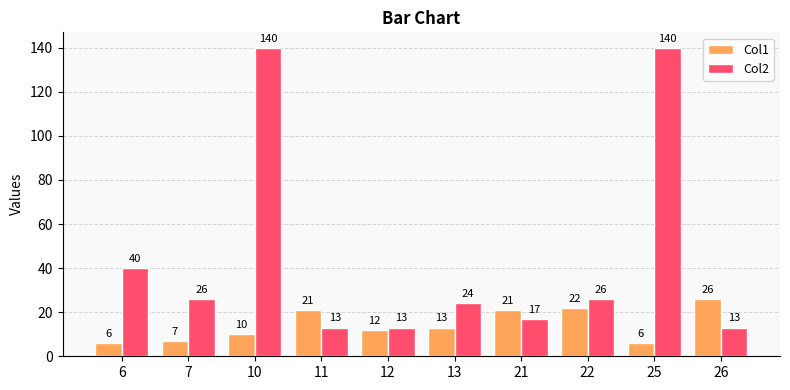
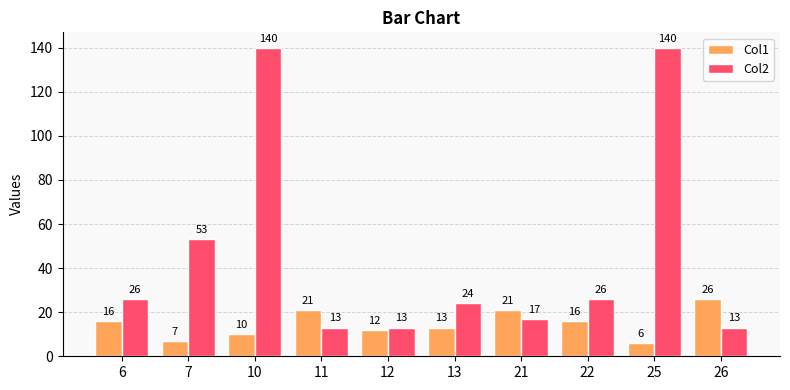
Col1, 6: 6 -> 16
Col2, 6: 40 -> 26
Col2, 7: 26 -> 53
Col1, 22: 22 -> 16
